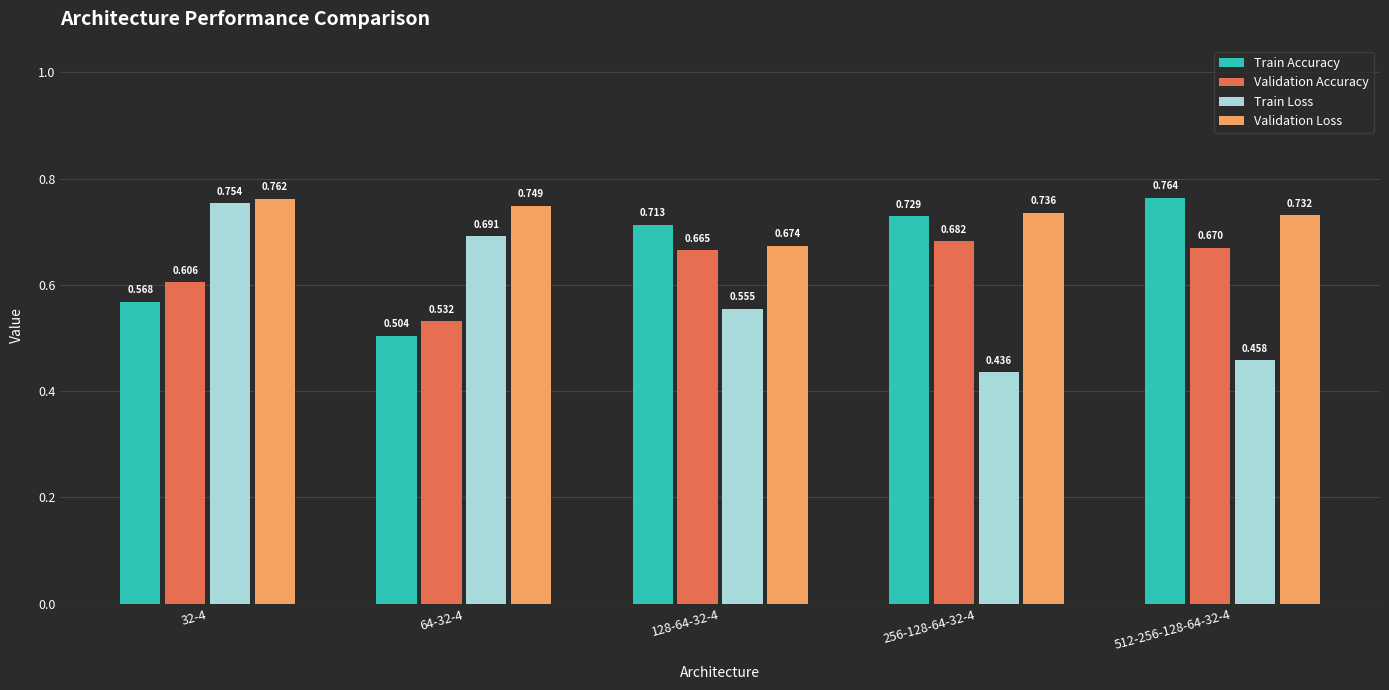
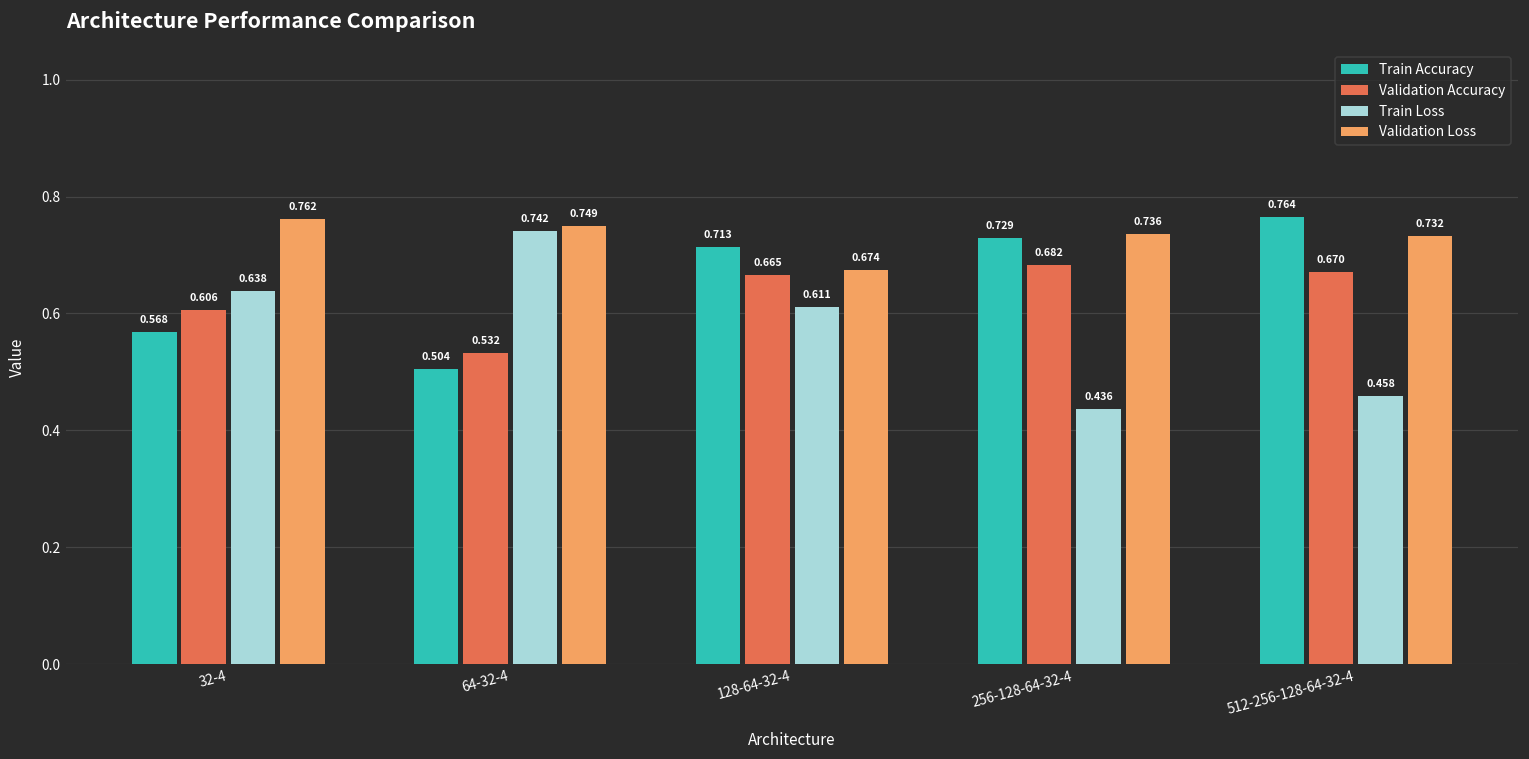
Train Loss, 32-4: 0.754 -> 0.638
Train Loss, 64-32-4: 0.691 -> 0.742
Train Loss, 128-64-32-4: 0.555 -> 0.611
